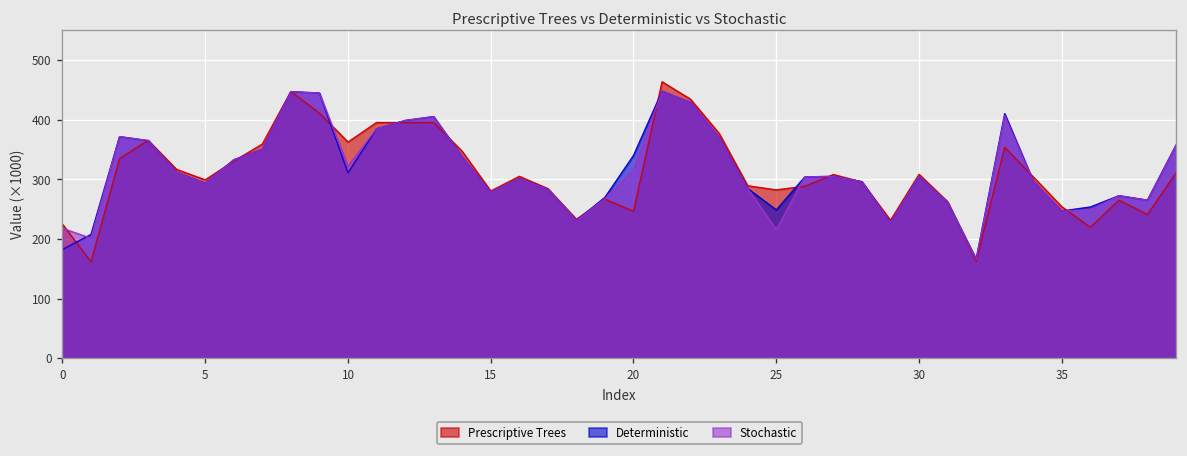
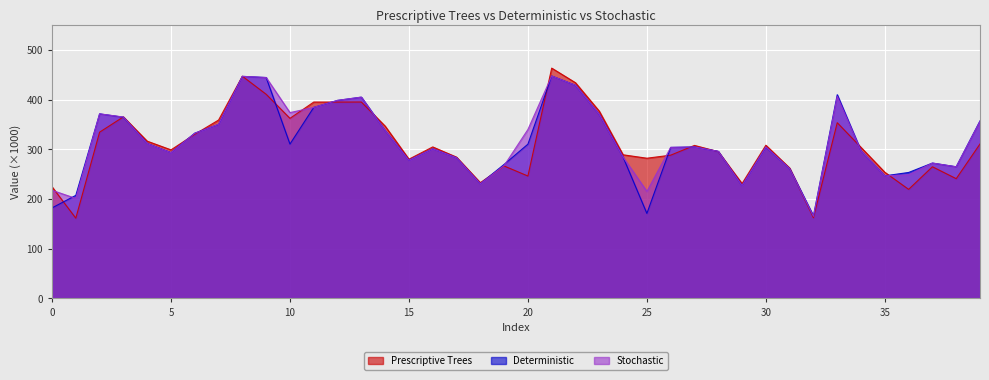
Stochastic, 10: 320 -> 370
Deterministic, 20: 340 -> 310
Stochastic, 20: 320 -> 340
Deterministic, 25: 250 -> 170
